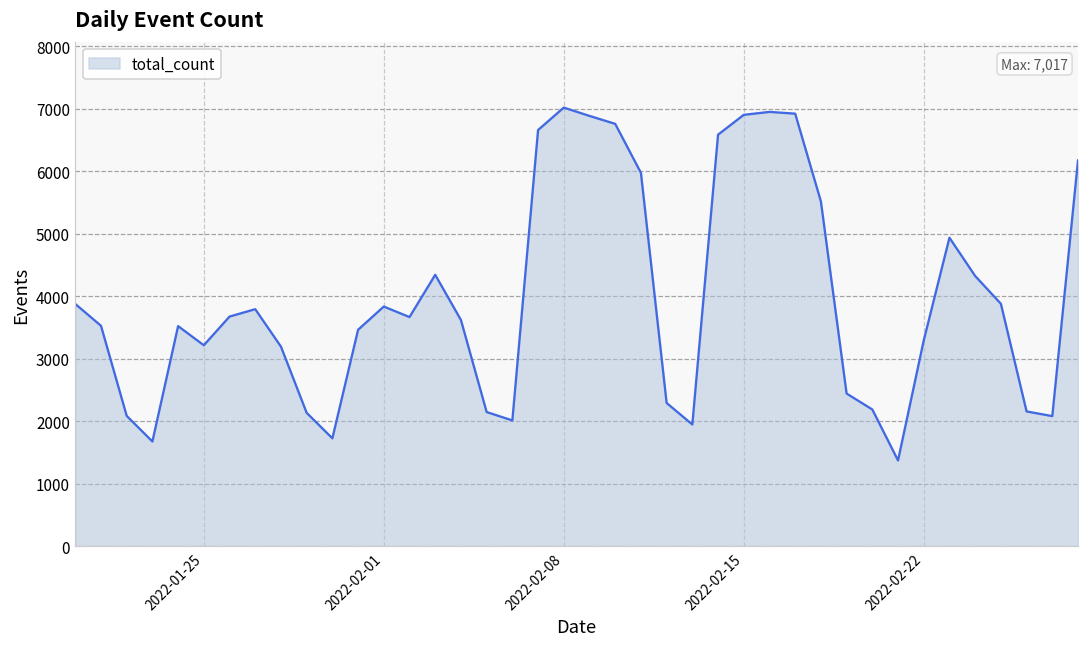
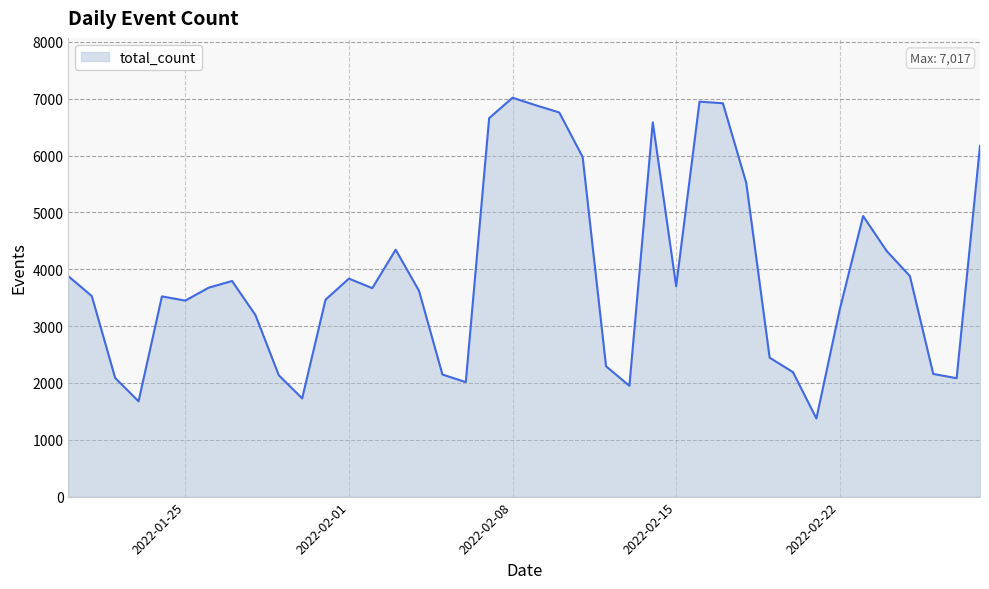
2022-01-25: 3200 -> 3400
2022-02-15: 6900 -> 3700
